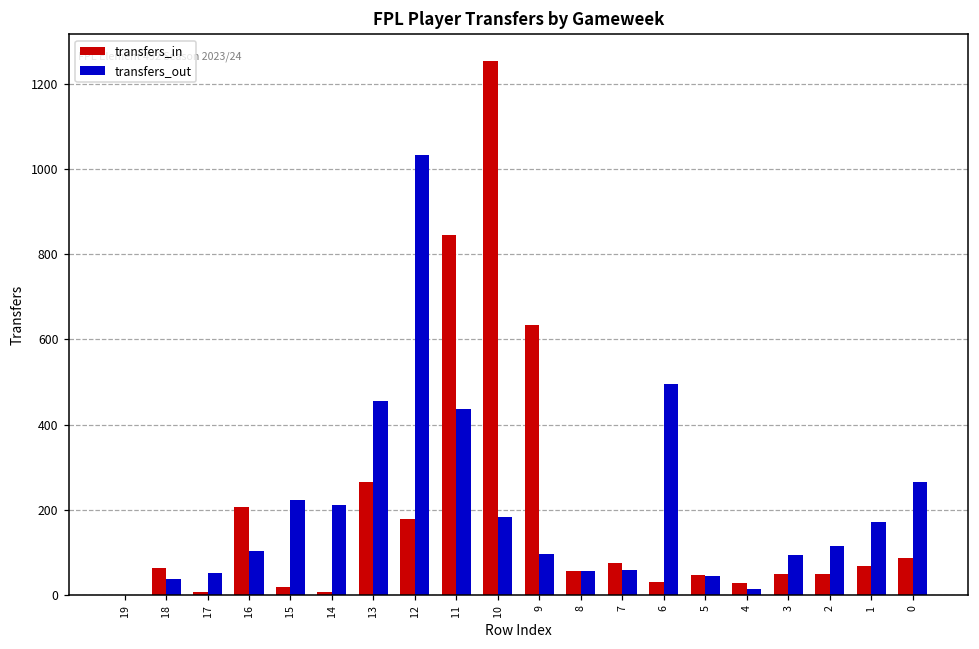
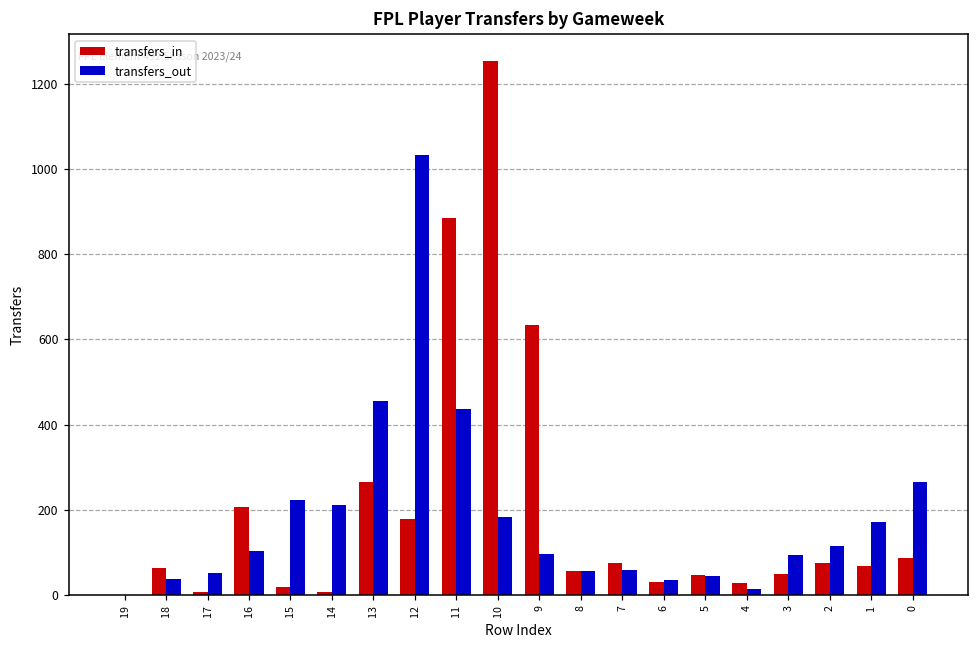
transfers_in, 11: 850 -> 890
transfers_out, 6: 500 -> 40
transfers_in, 2: 50 -> 80
